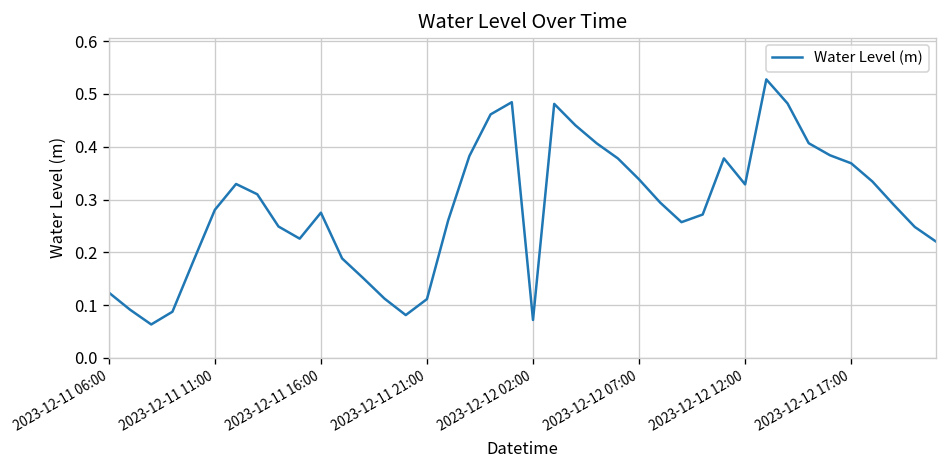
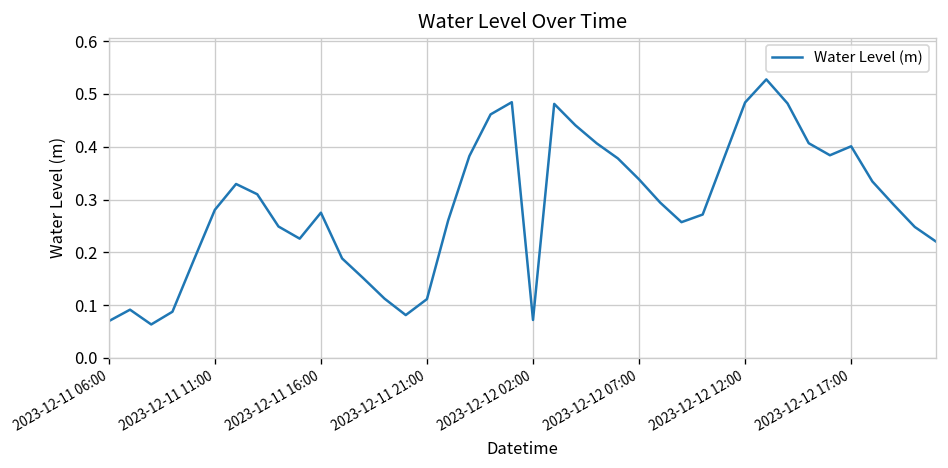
2023-12-11 06:00: 0.12 -> 0.07
2023-12-12 12:00: 0.33 -> 0.48
2023-12-12 17:00: 0.37 -> 0.40
